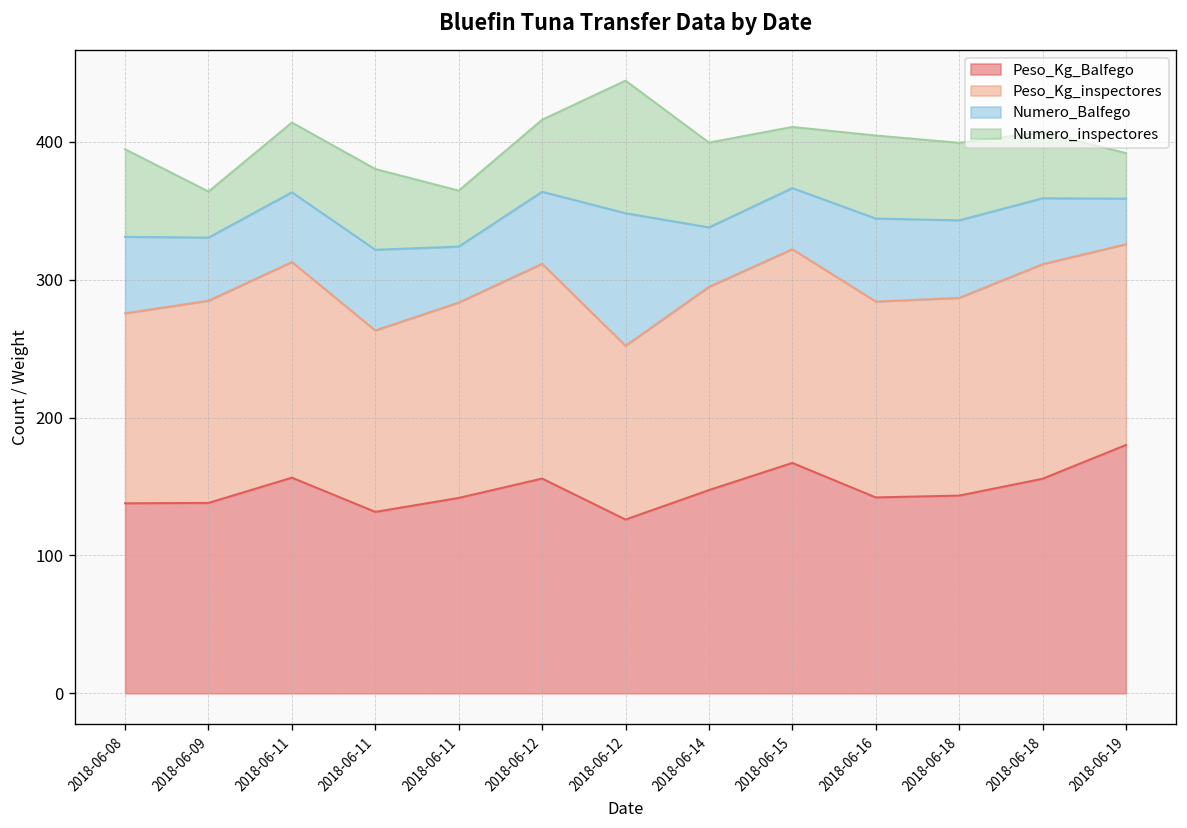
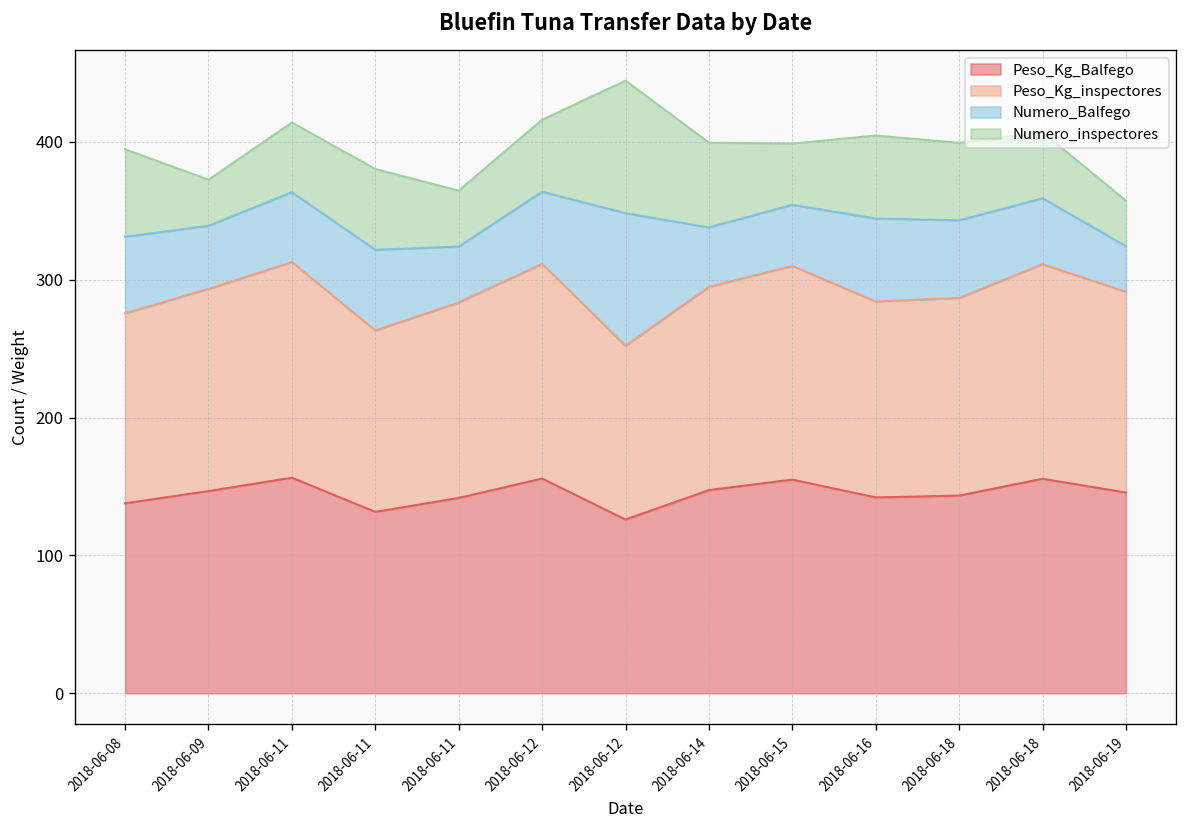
Peso_Kg_Balfego, 2018-06-09: 138 -> 147
Peso_Kg_Balfego, 2018-06-15: 167 -> 155
Peso_Kg_Balfego, 2018-06-19: 180 -> 146
